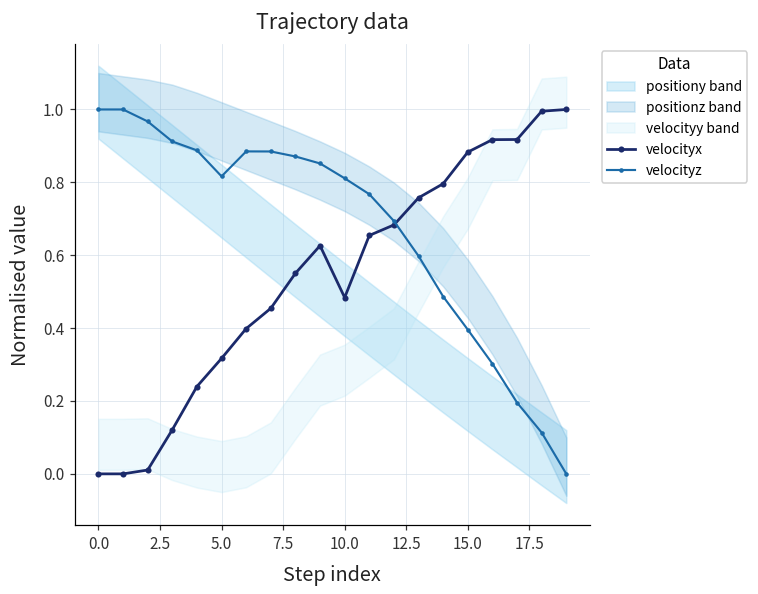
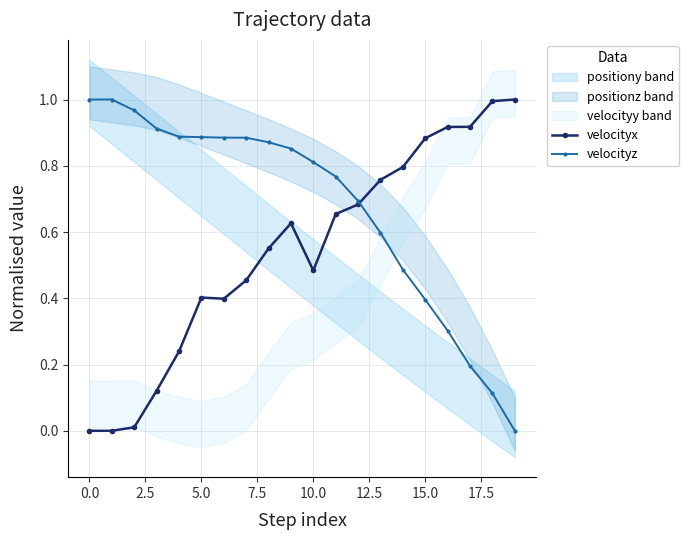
velocityx, 5.0: 0.32 -> 0.40
velocityz, 5.0: 0.82 -> 0.89
